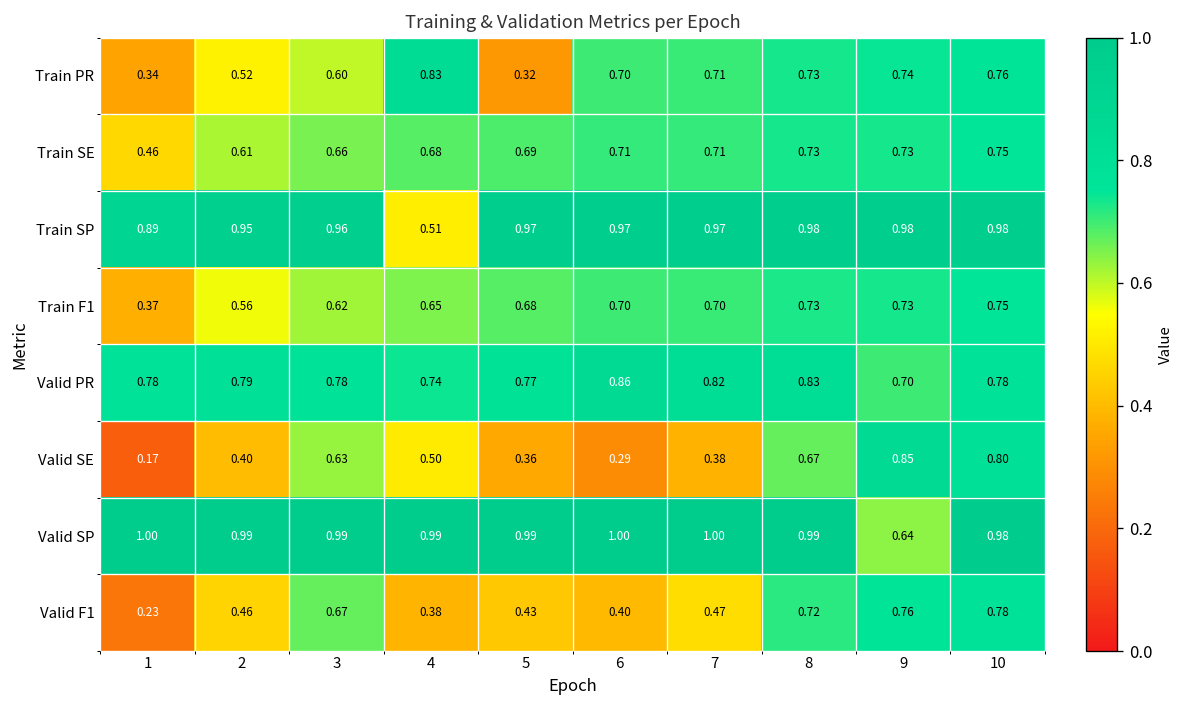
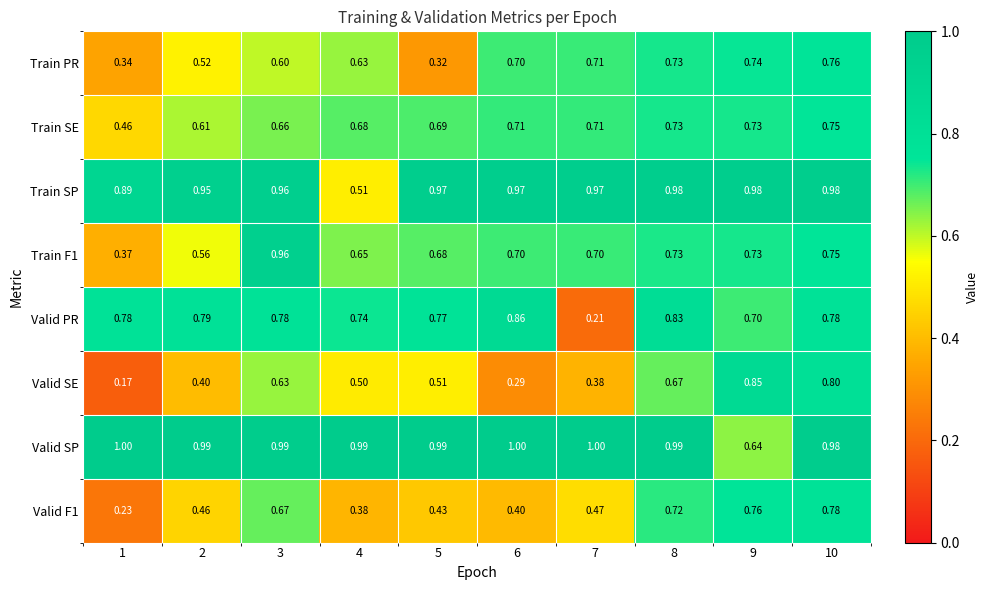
Train PR, 4: 0.83 -> 0.63
Train F1, 3: 0.62 -> 0.96
Valid PR, 7: 0.82 -> 0.21
Valid SE, 5: 0.36 -> 0.51
